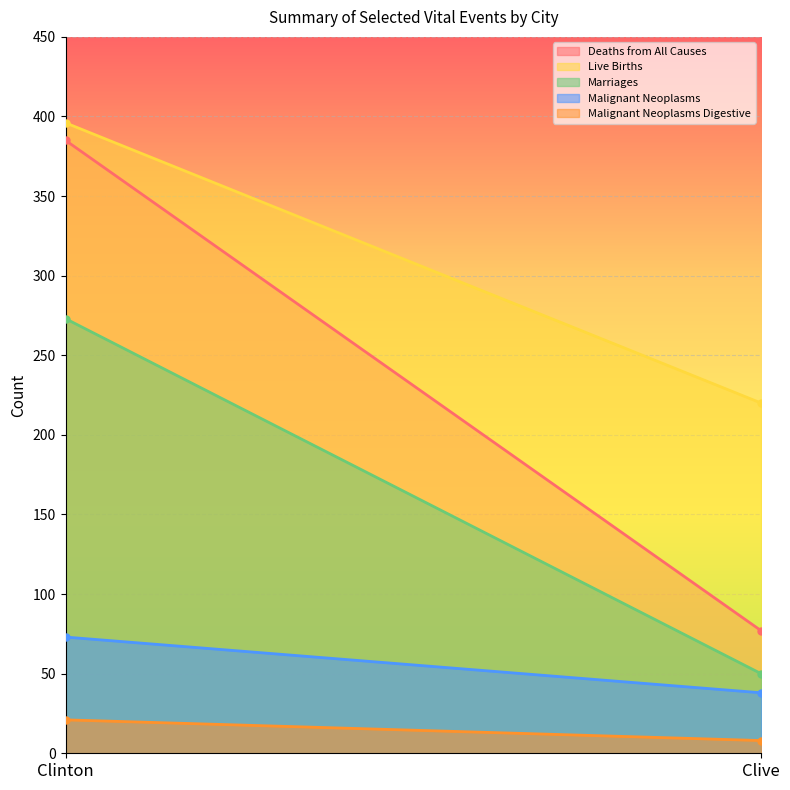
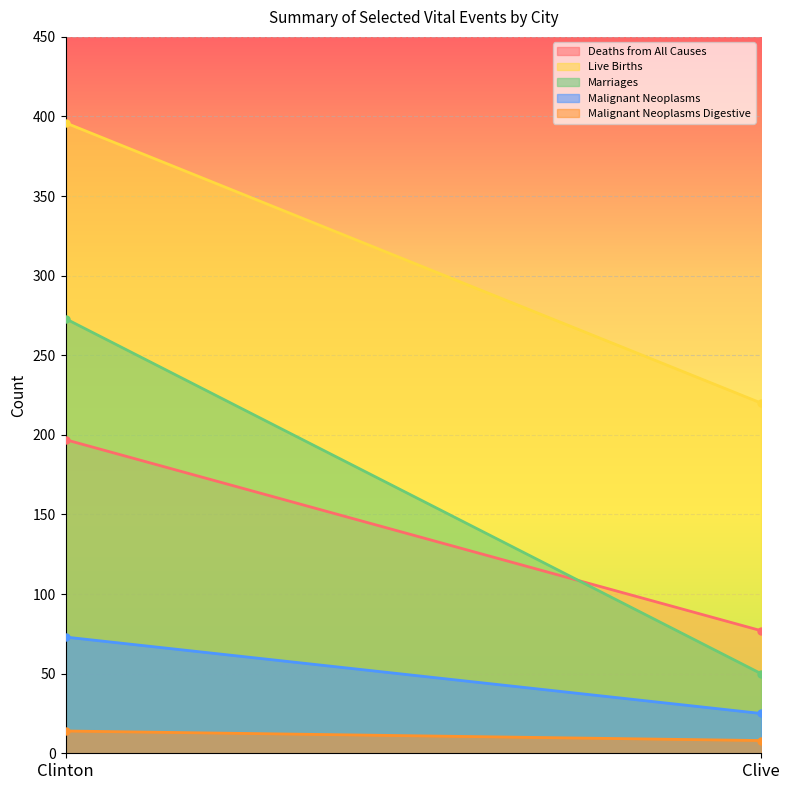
Deaths from All Causes, Clinton: 385 -> 197
Malignant Neoplasms Digestive, Clinton: 21 -> 14
Malignant Neoplasms, Clive: 38 -> 25
